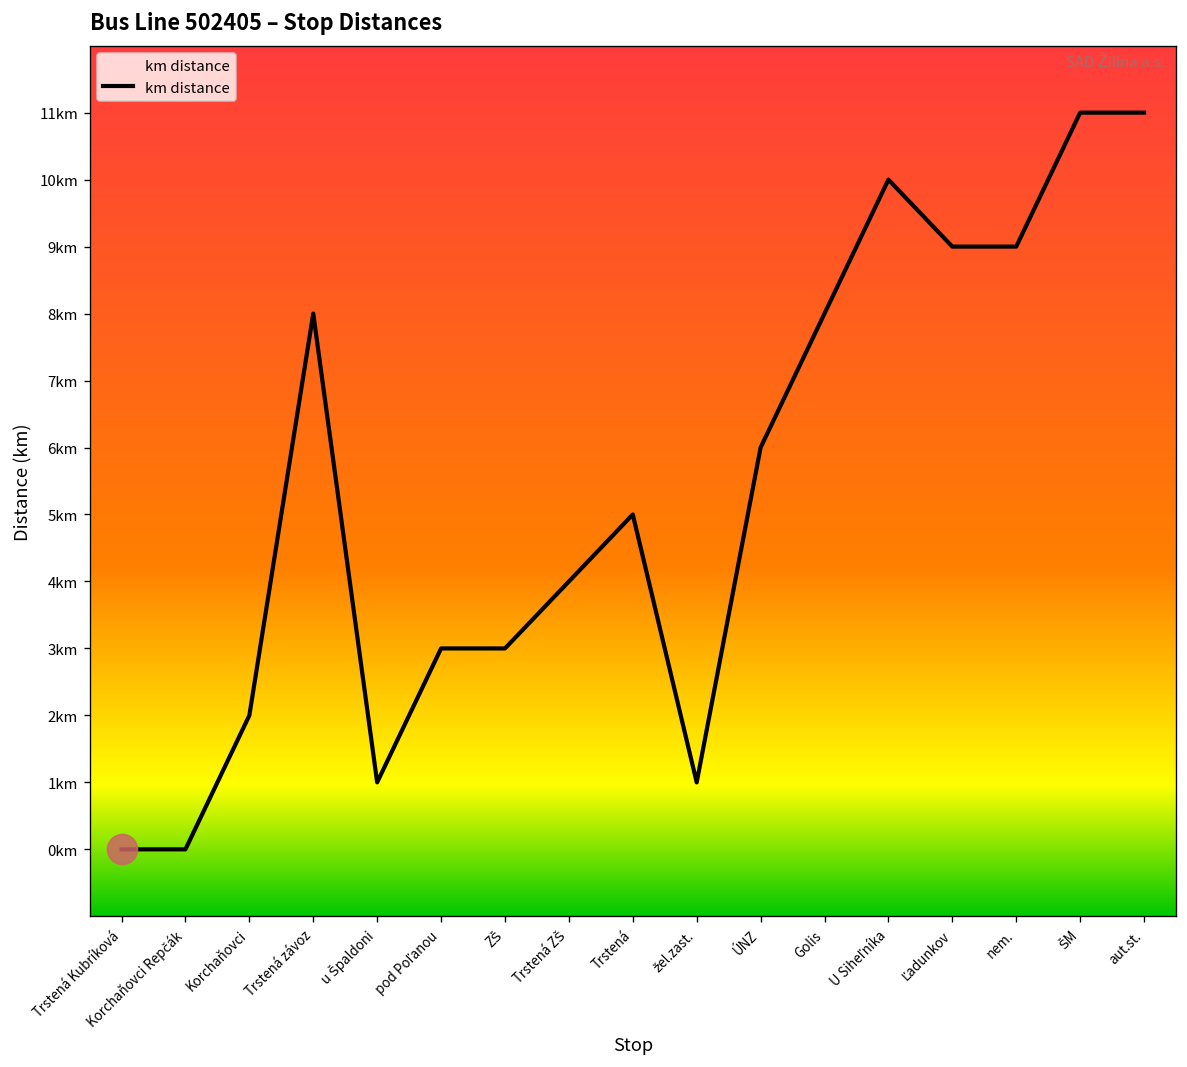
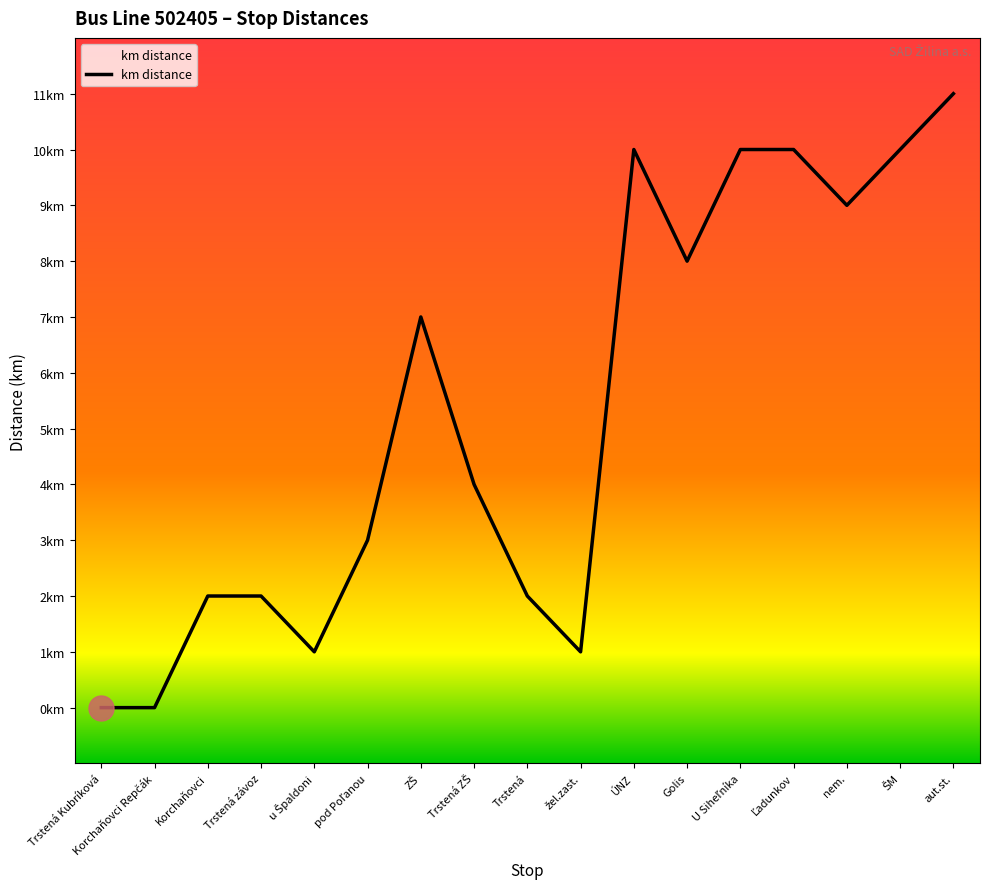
km distance, Trstená závoz: 8km -> 2km
km distance, ZŠ: 3km -> 7km
km distance, Trstená: 5km -> 2km
km distance, ÚNZ: 6km -> 10km
km distance, Ľadunkov: 9km -> 10km
km distance, ŠM: 11km -> 10km
